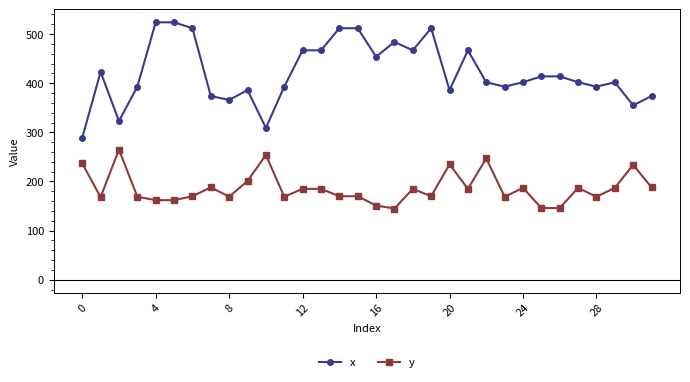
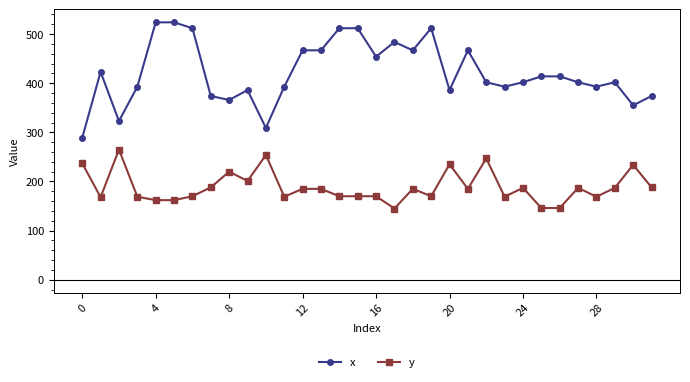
y, 8: 170 -> 220
y, 16: 150 -> 170
